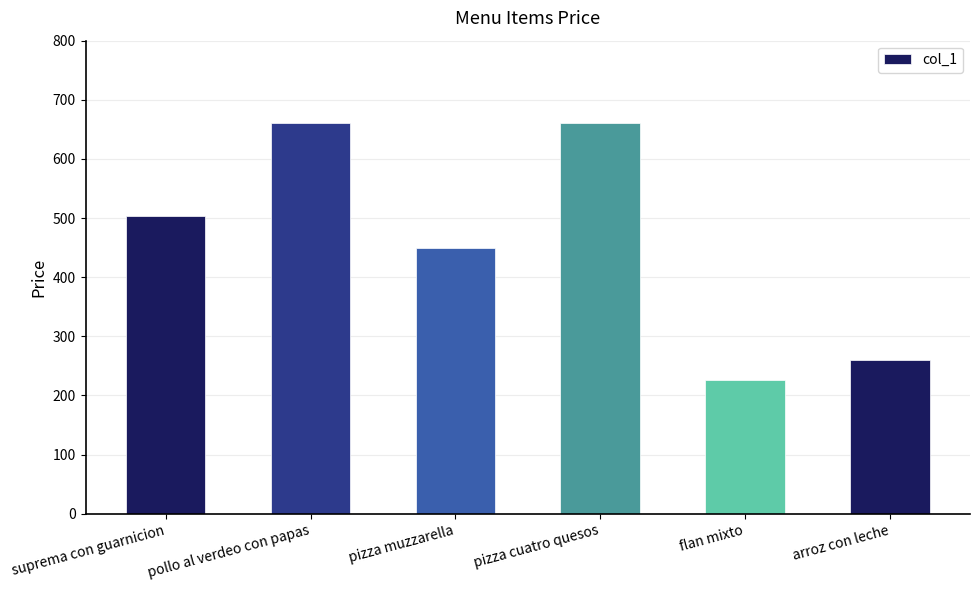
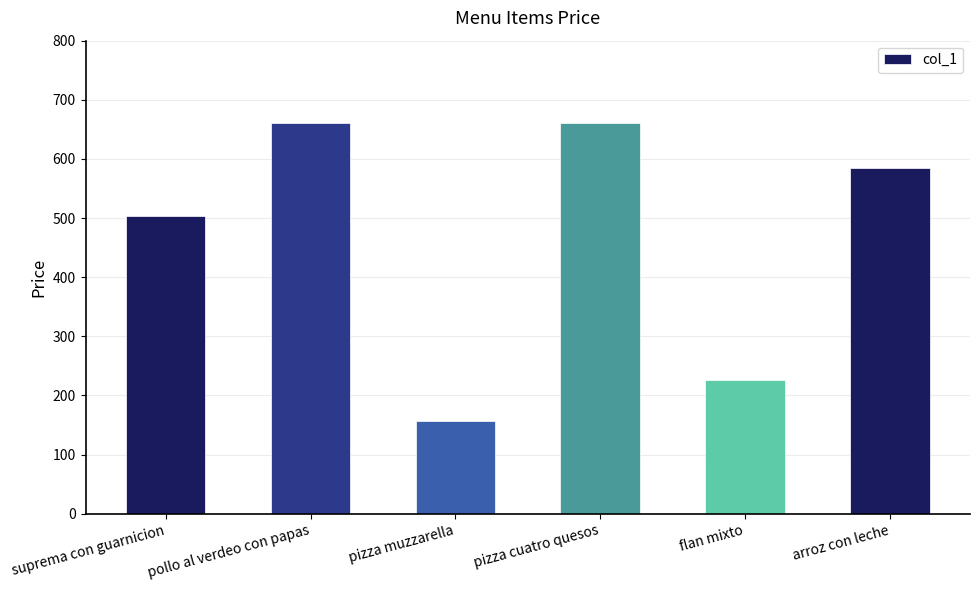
pizza muzzarella: 450 -> 160
arroz con leche: 260 -> 590
